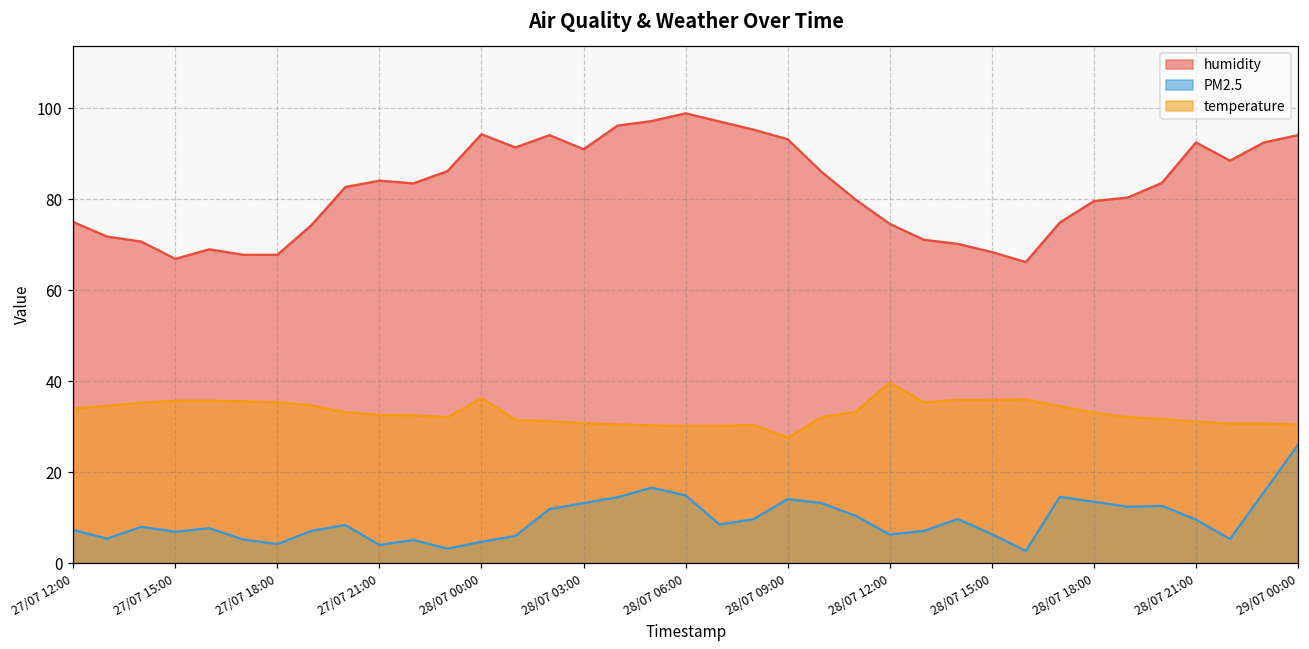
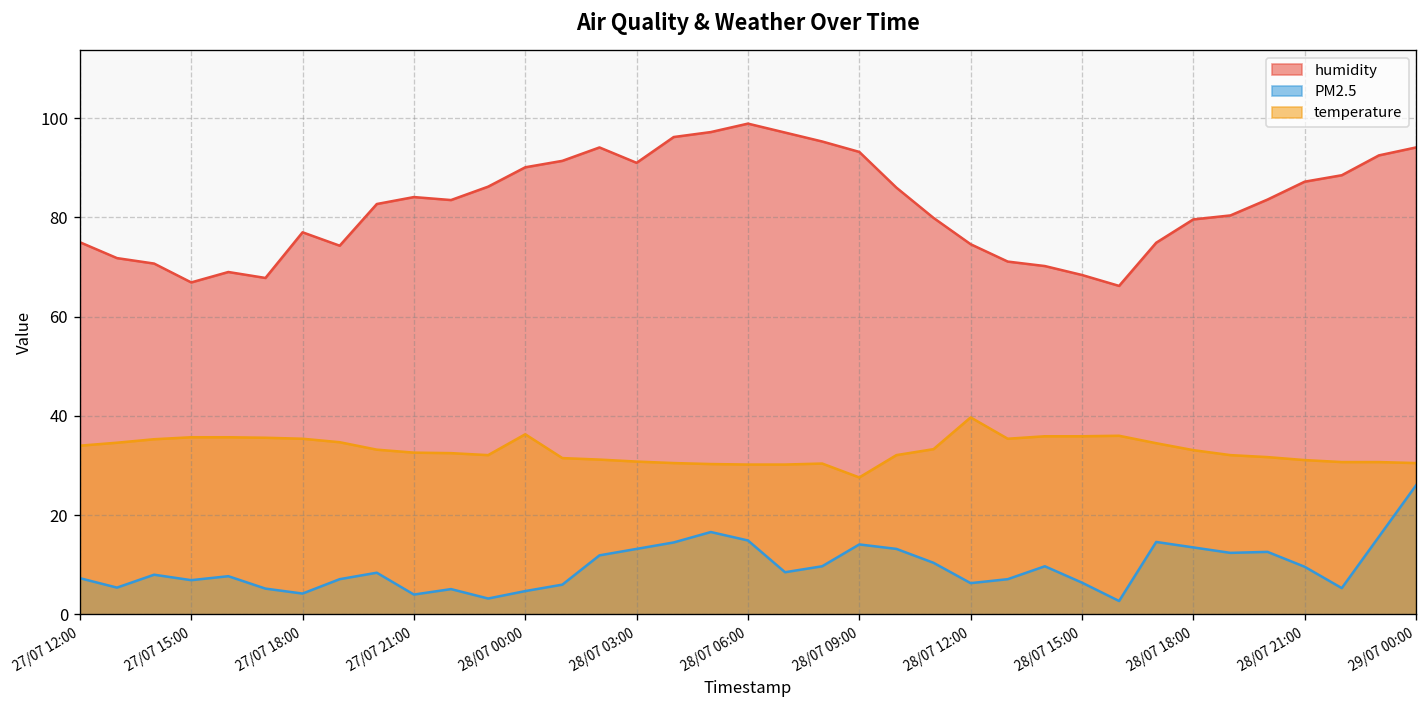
humidity, 27/07 18:00: 68 -> 77
humidity, 28/07 00:00: 94 -> 90
humidity, 28/07 21:00: 93 -> 87
